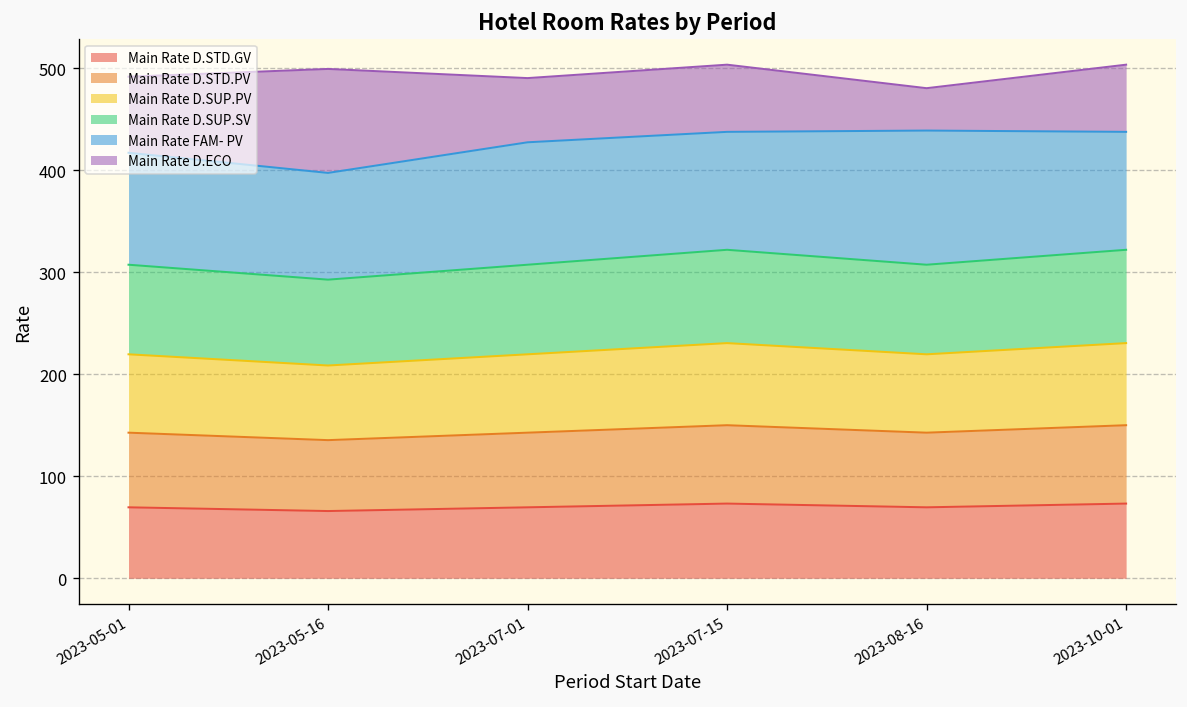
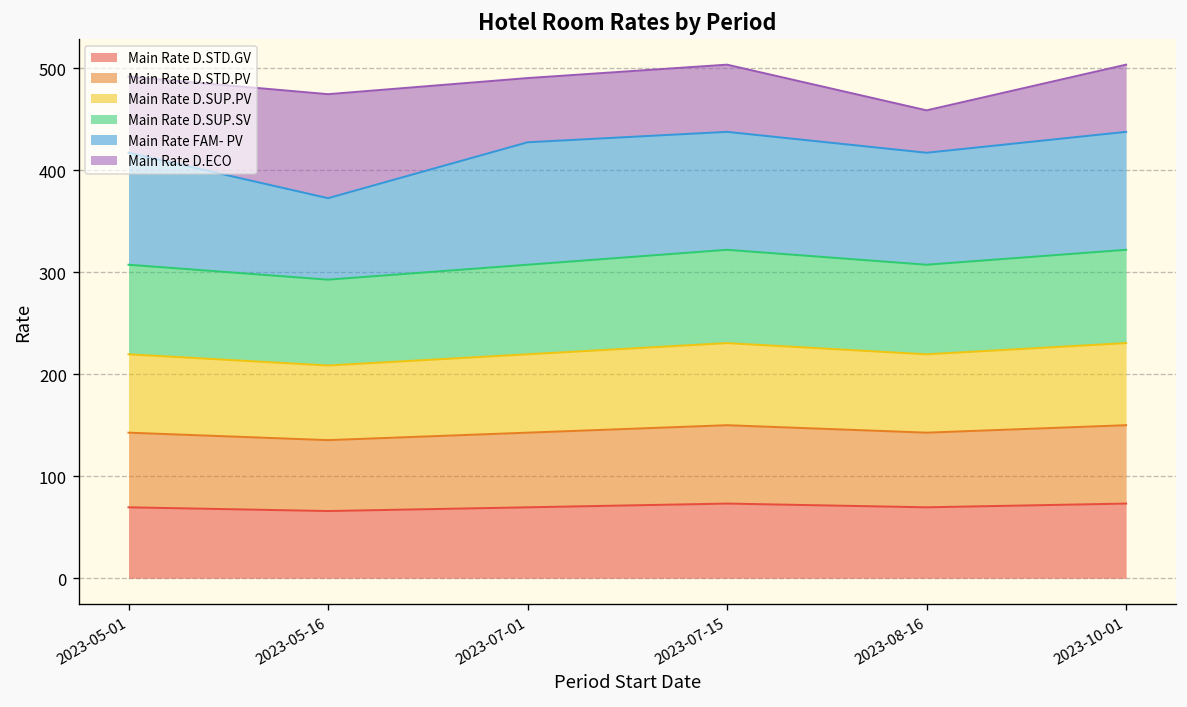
Main Rate FAM- PV, 2023-05-16: 100 -> 80
Main Rate FAM- PV, 2023-08-16: 130 -> 110
